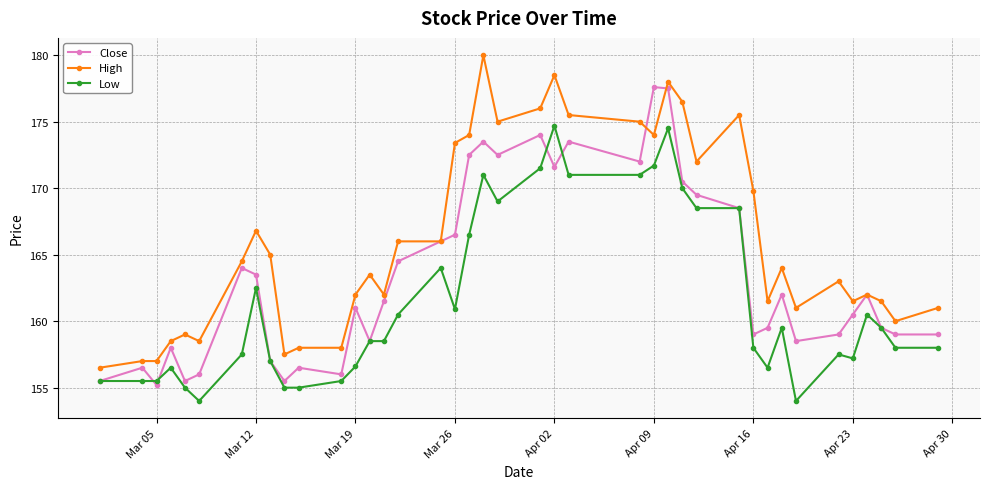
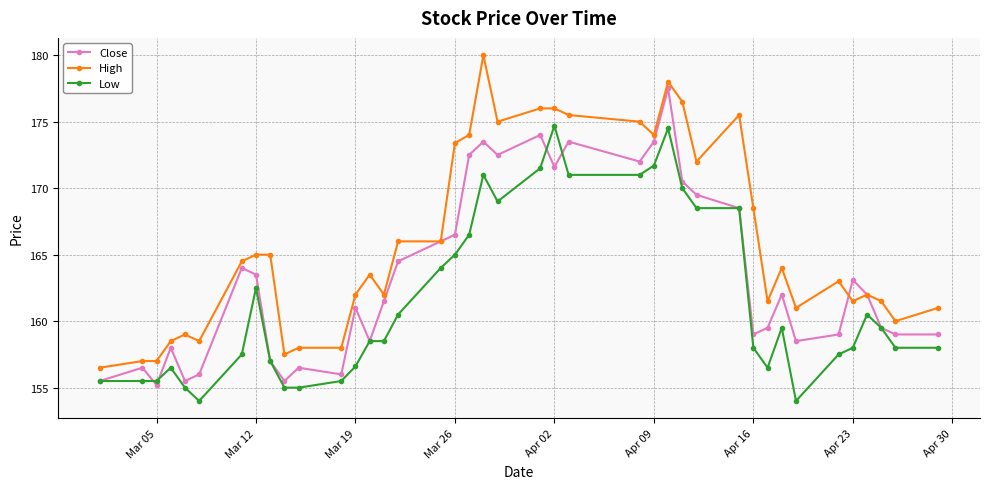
High, Mar 12: 166.8 -> 165.0
Low, Mar 26: 160.9 -> 165.0
High, Apr 02: 178.5 -> 176.0
Close, Apr 09: 177.6 -> 173.5
High, Apr 16: 169.8 -> 168.5
Close, Apr 23: 160.5 -> 163.1
Low, Apr 23: 157.2 -> 158.0
